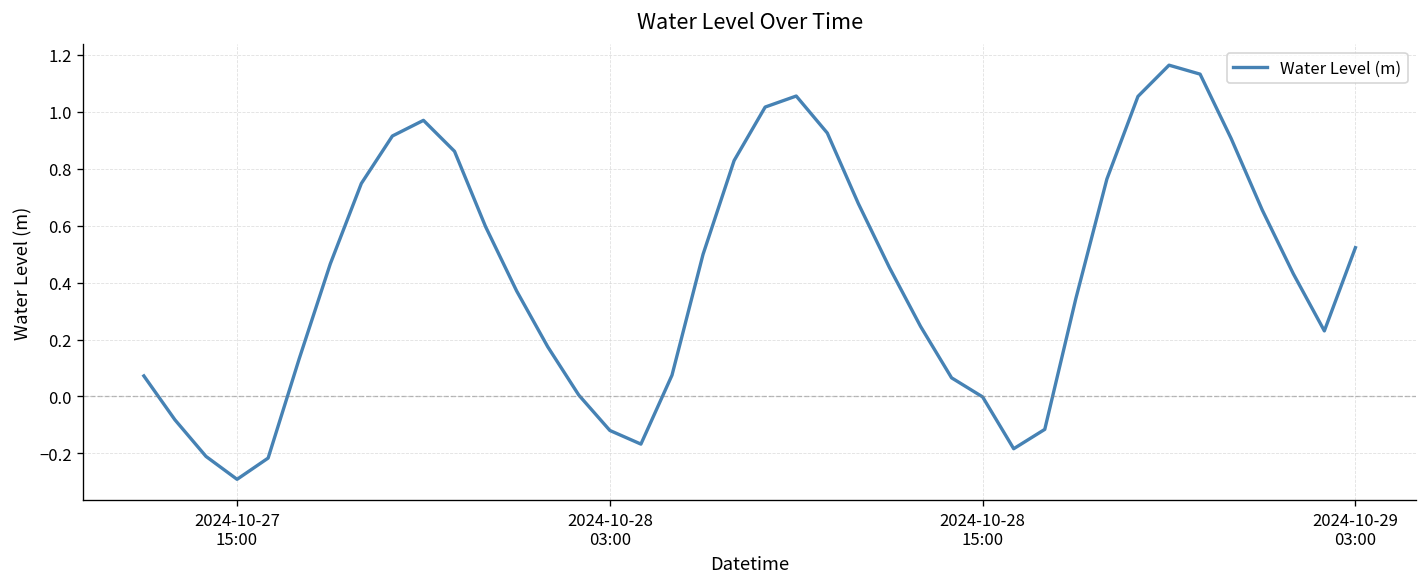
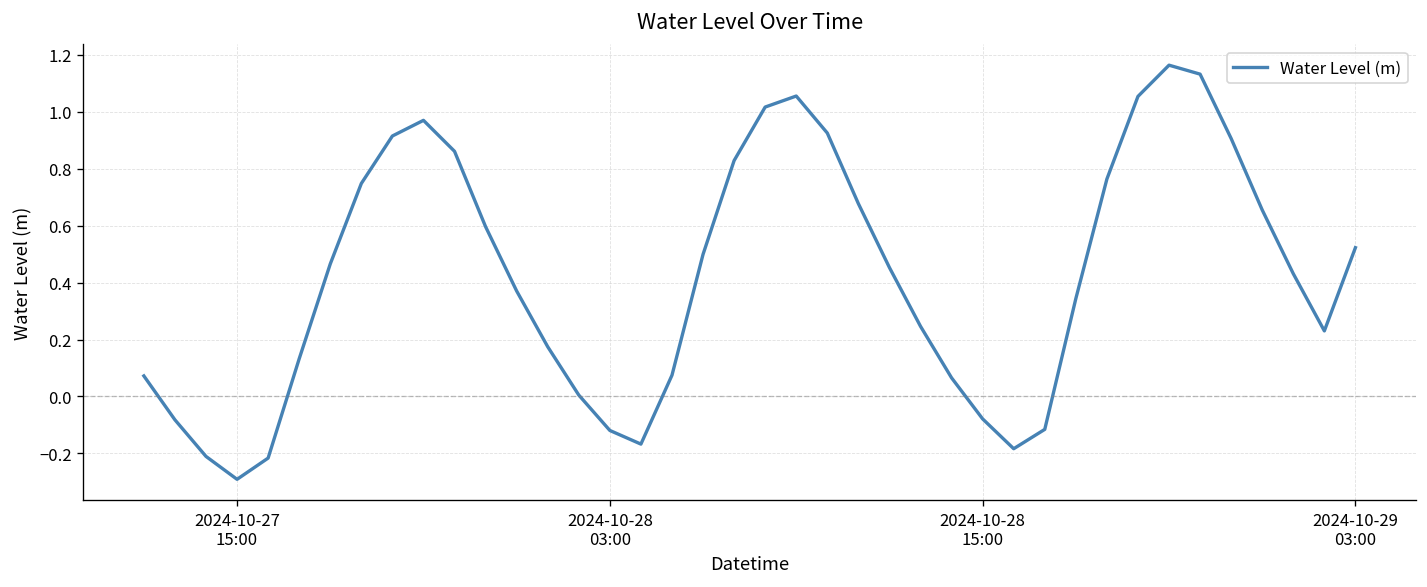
2024-10-28 15:00: 0.00 -> -0.08
